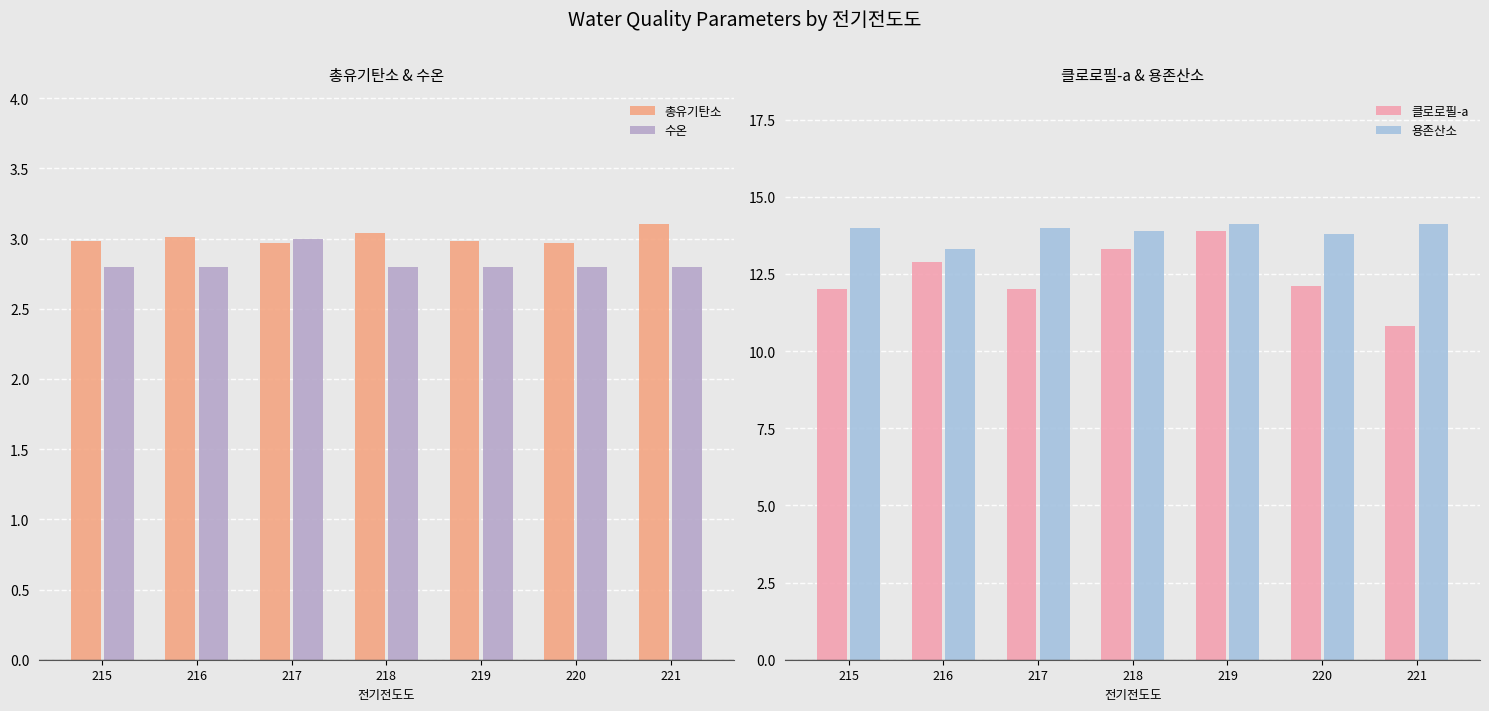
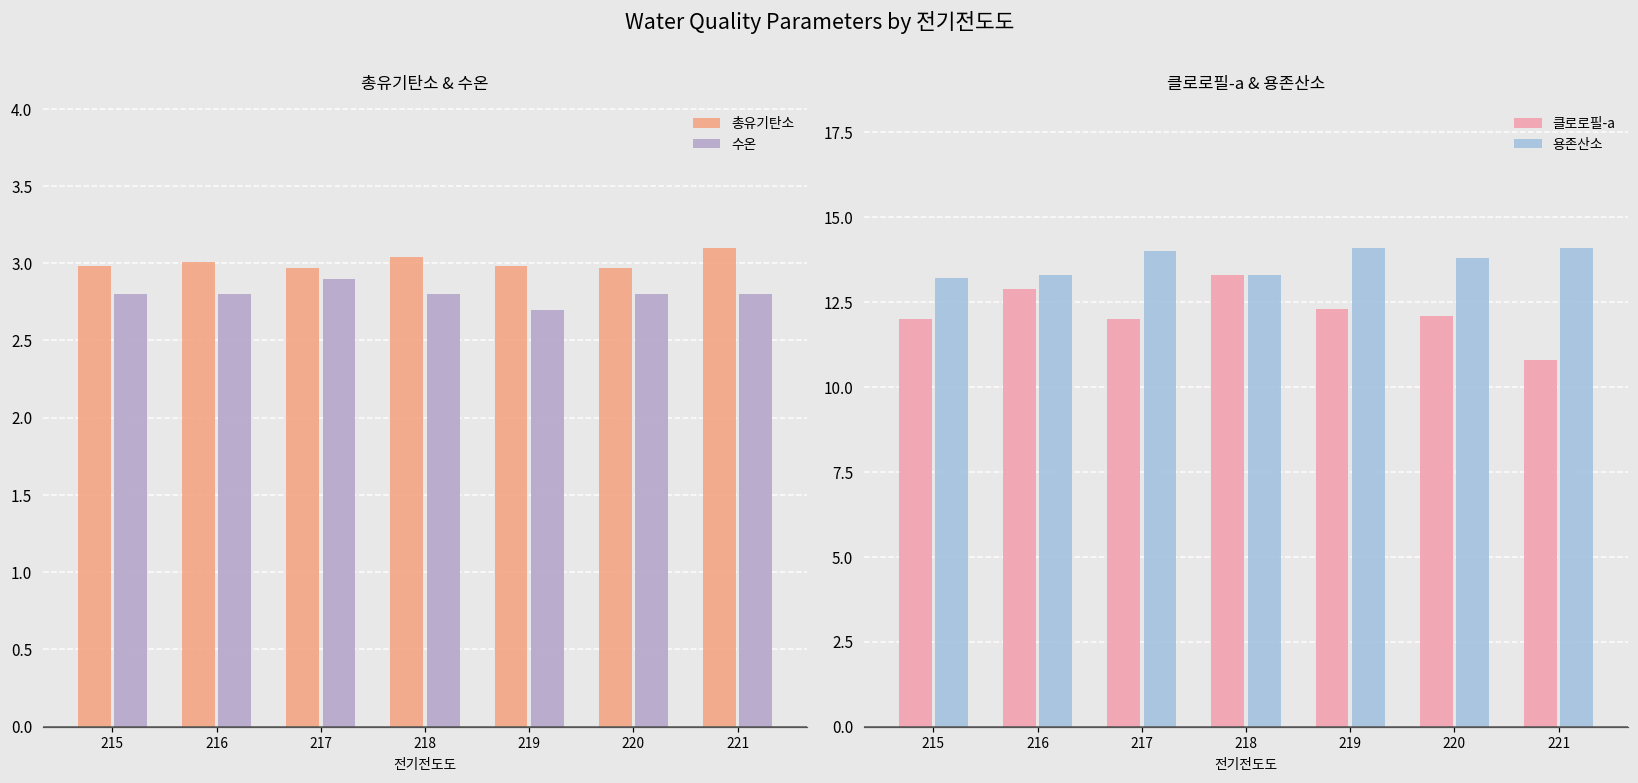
총유기탄소 & 수온, 수온, 217: 3.0 -> 2.9
총유기탄소 & 수온, 수온, 219: 2.8 -> 2.7
클로로필-a & 용존산소, 용존산소, 215: 14.0 -> 13.2
클로로필-a & 용존산소, 용존산소, 218: 13.9 -> 13.3
클로로필-a & 용존산소, 클로로필-a, 219: 13.9 -> 12.3
